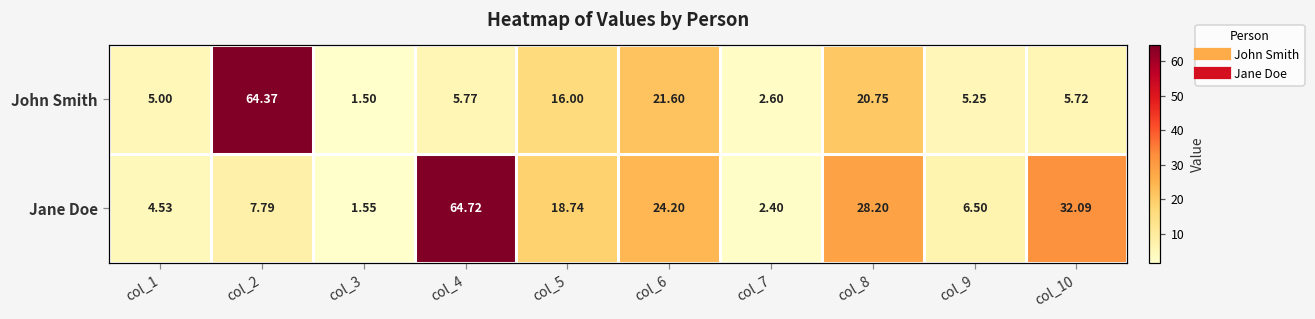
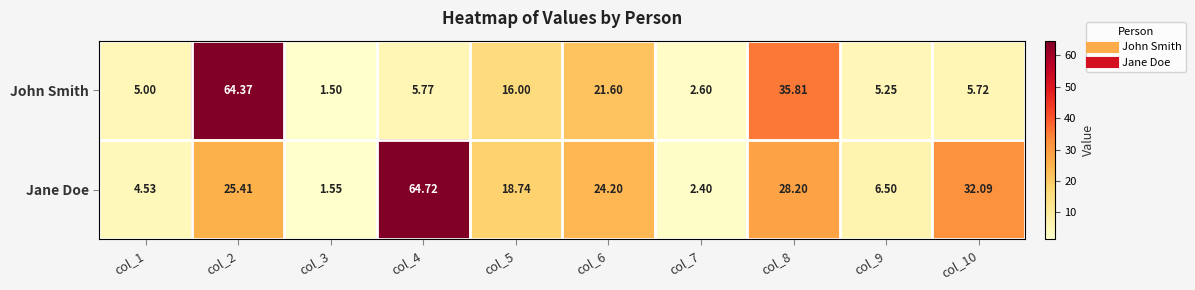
John Smith, col_8: 20.75 -> 35.81
Jane Doe, col_2: 7.79 -> 25.41
